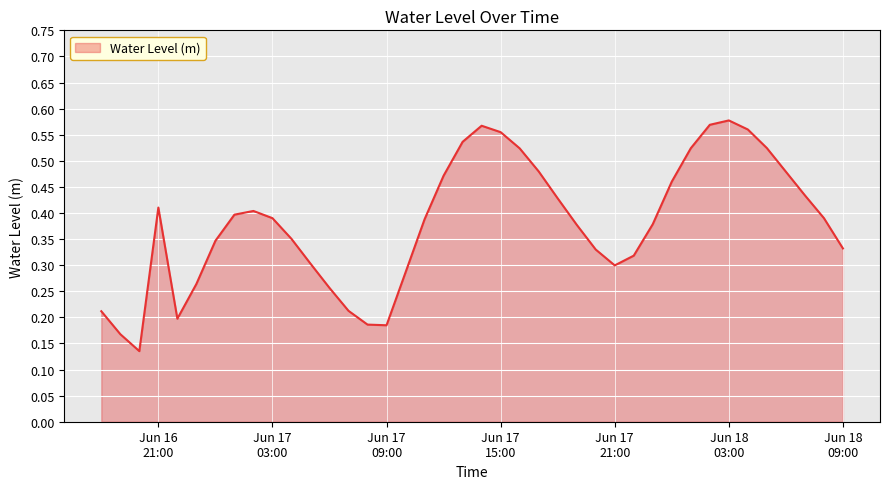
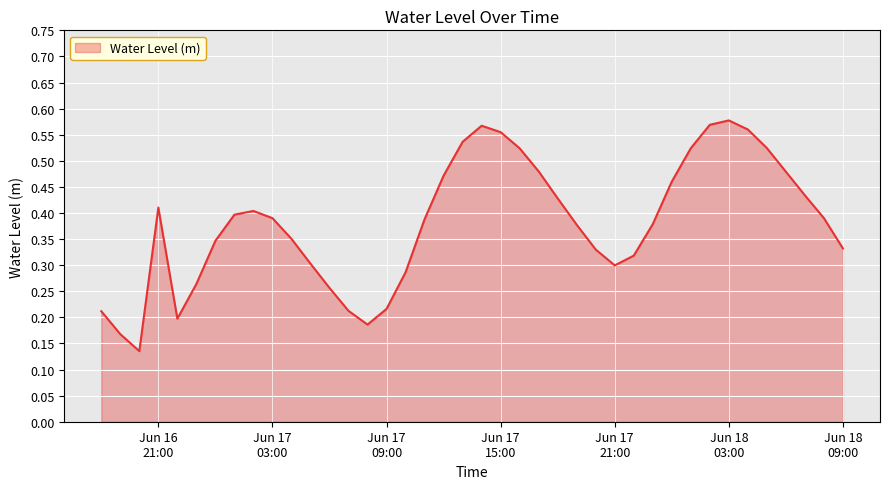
Jun 17 09:00: 0.18 -> 0.22
